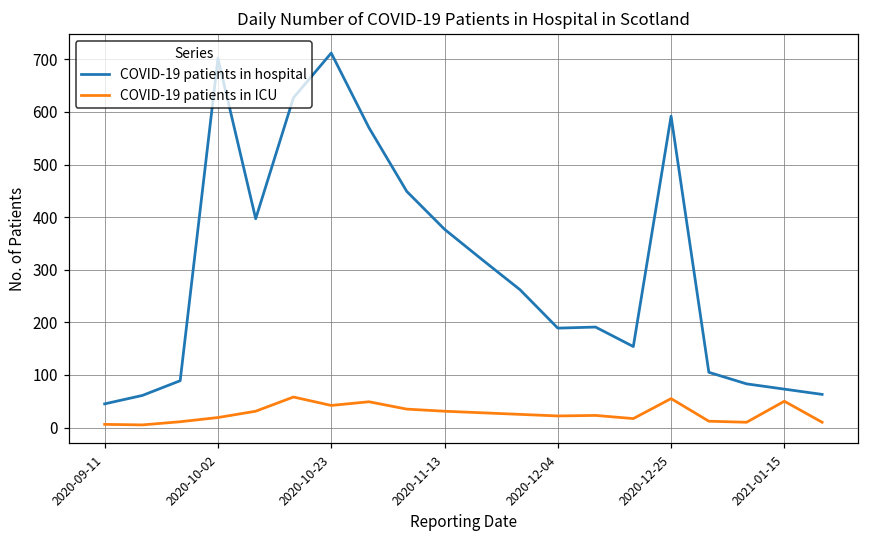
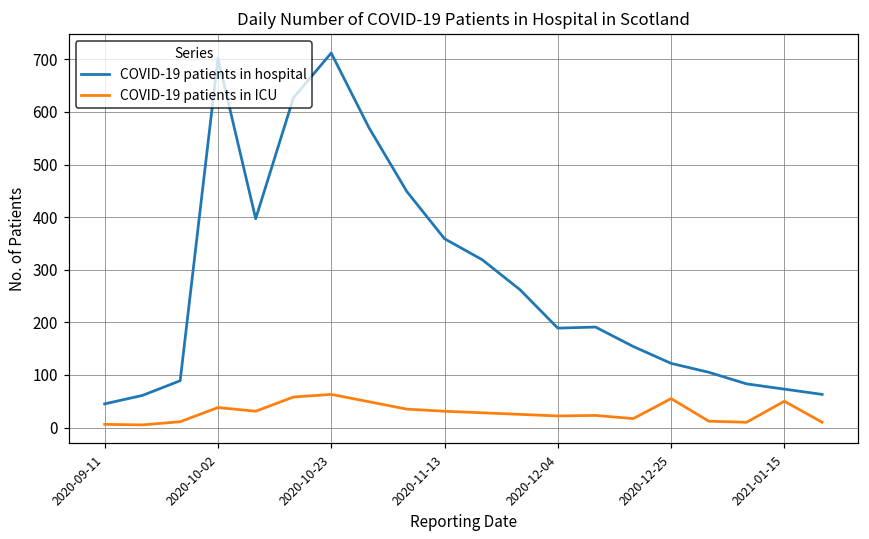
COVID-19 patients in ICU, 2020-10-02: 20 -> 40
COVID-19 patients in ICU, 2020-10-23: 40 -> 60
COVID-19 patients in hospital, 2020-11-13: 380 -> 360
COVID-19 patients in hospital, 2020-12-25: 590 -> 120
